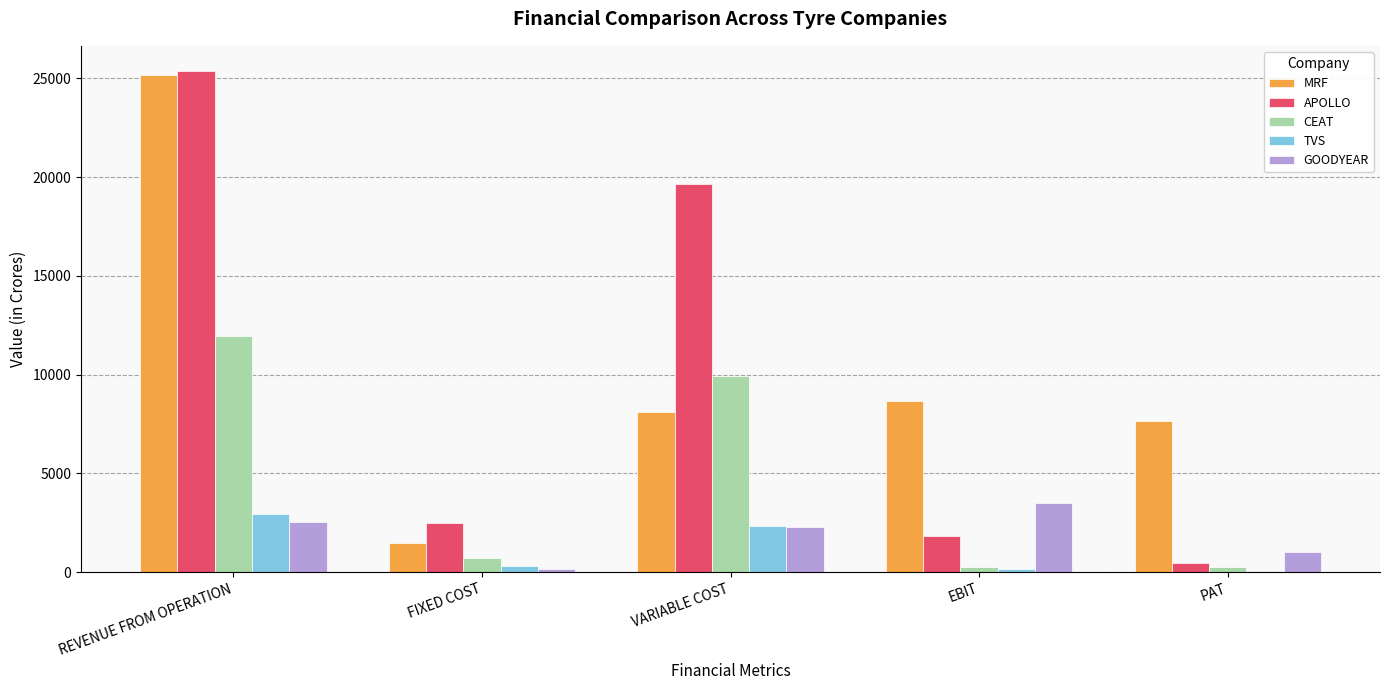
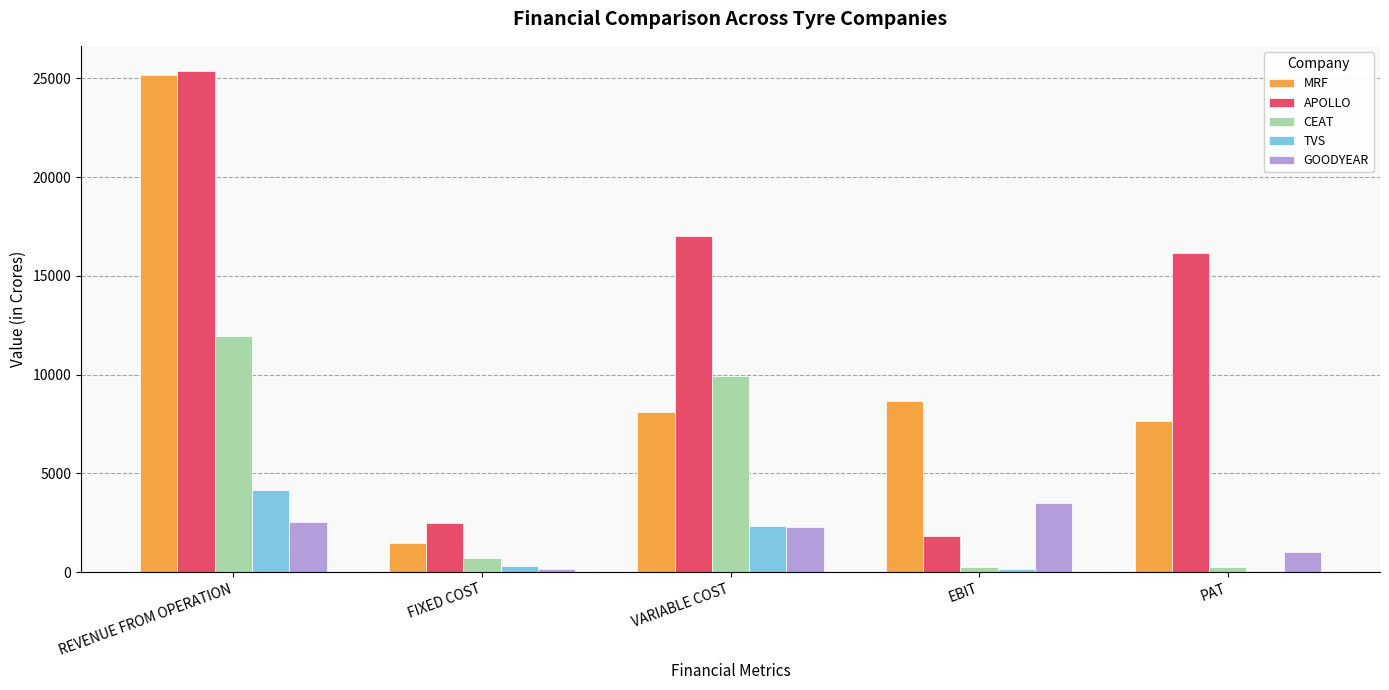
TVS, REVENUE FROM OPERATION: 2900 -> 4200
APOLLO, VARIABLE COST: 19700 -> 17000
APOLLO, PAT: 500 -> 16200
